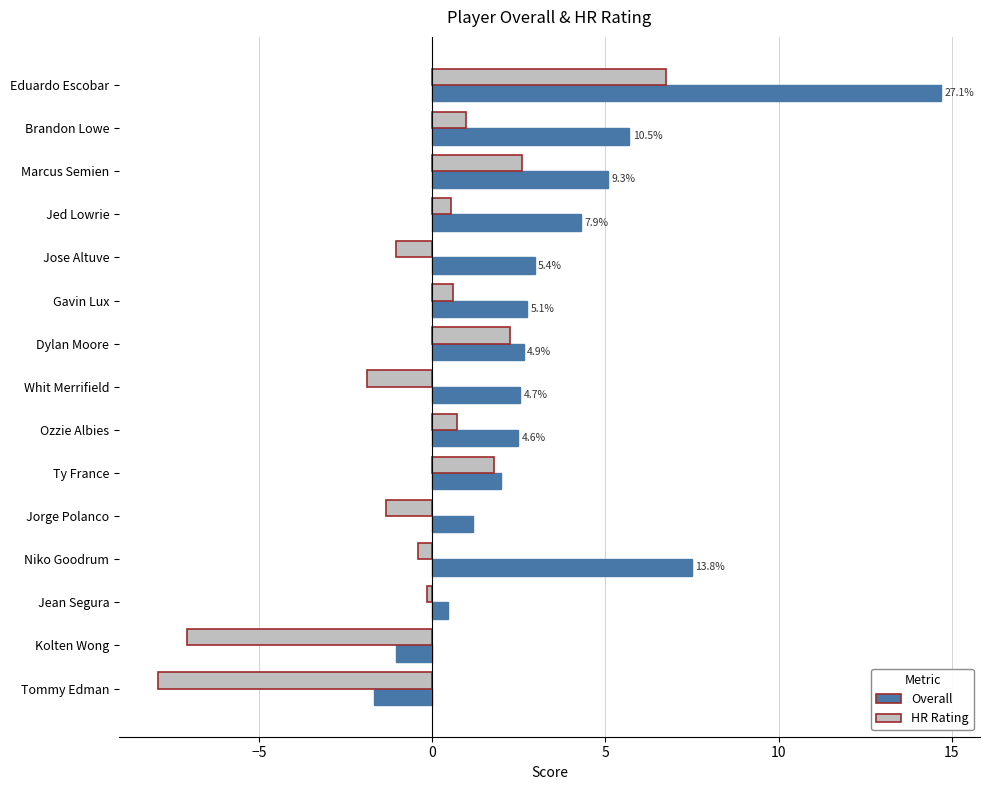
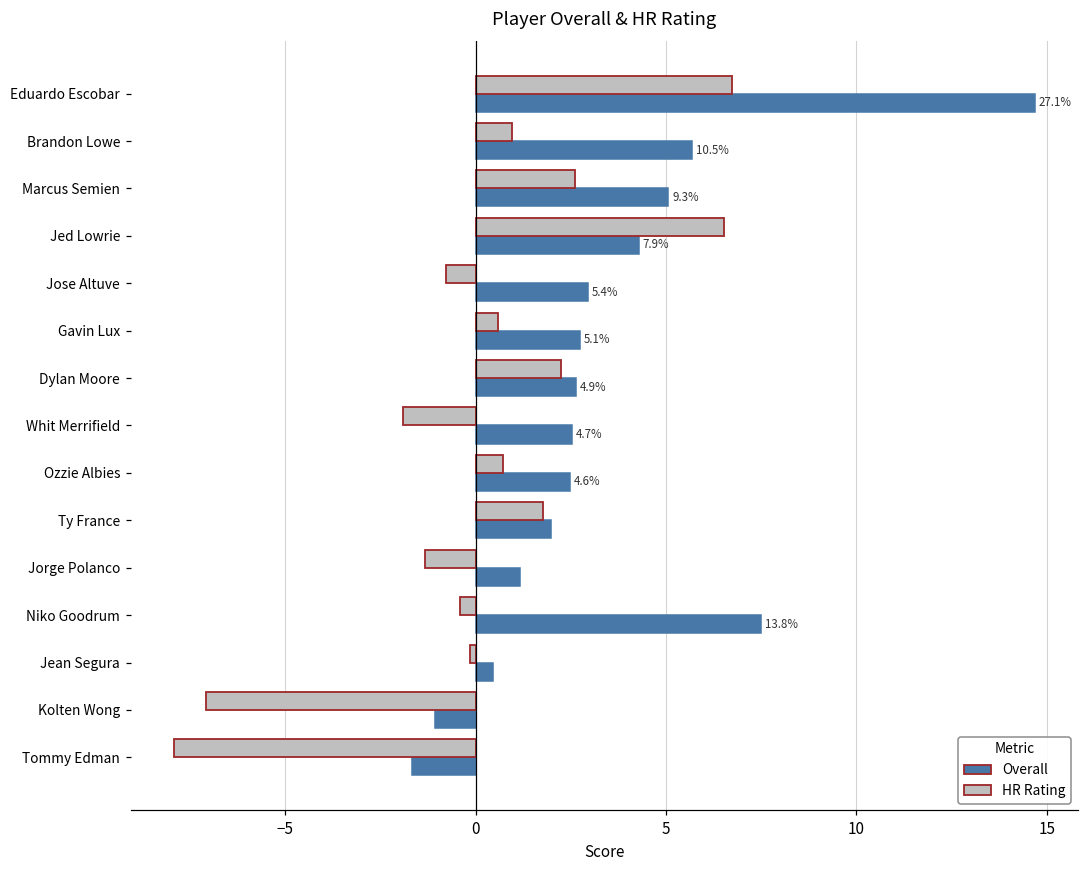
HR Rating, Jed Lowrie: 0.5 -> 6.5
HR Rating, Jose Altuve: -1.0 -> -0.8
